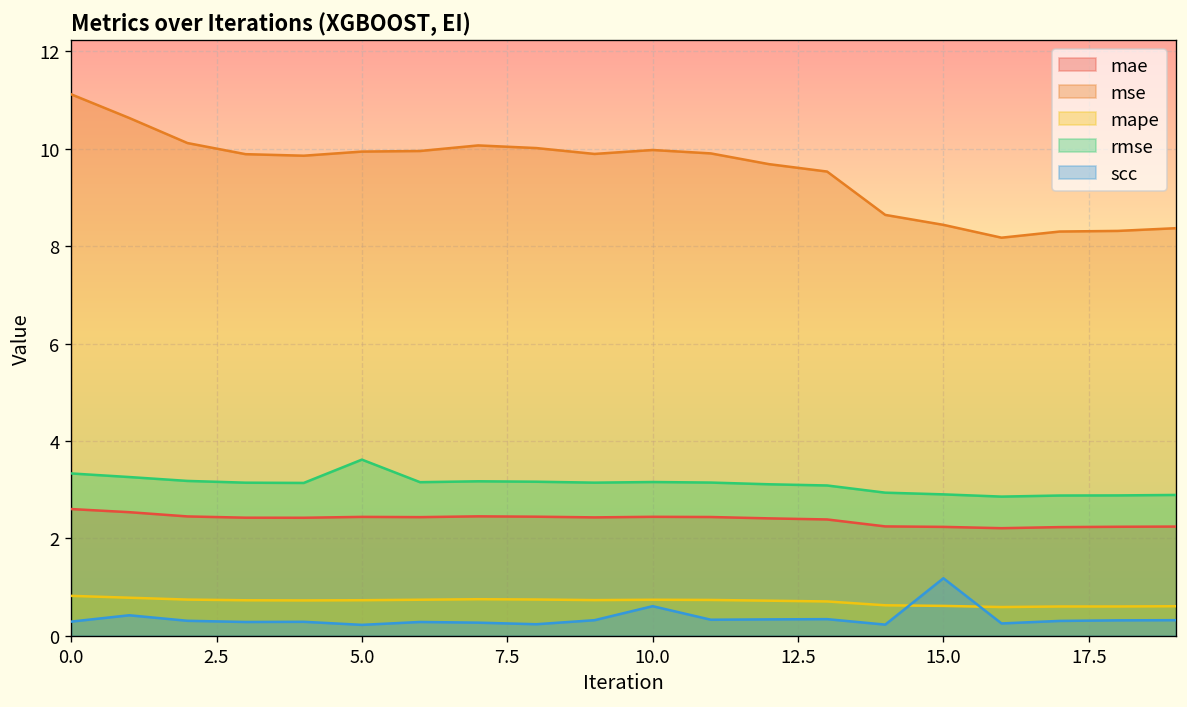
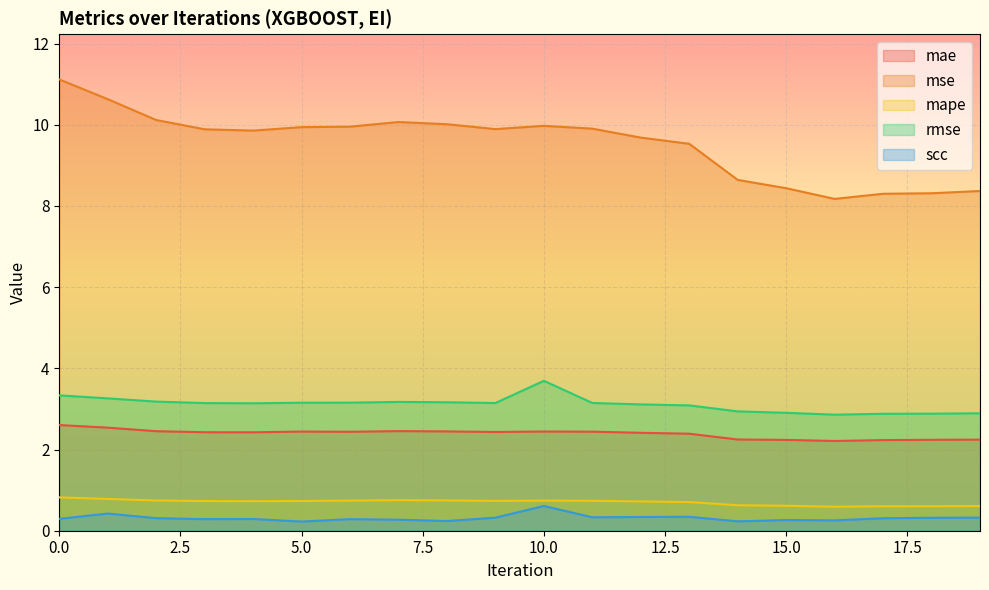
rmse, 5.0: 3.6 -> 3.2
rmse, 10.0: 3.2 -> 3.7
scc, 15.0: 1.2 -> 0.3
